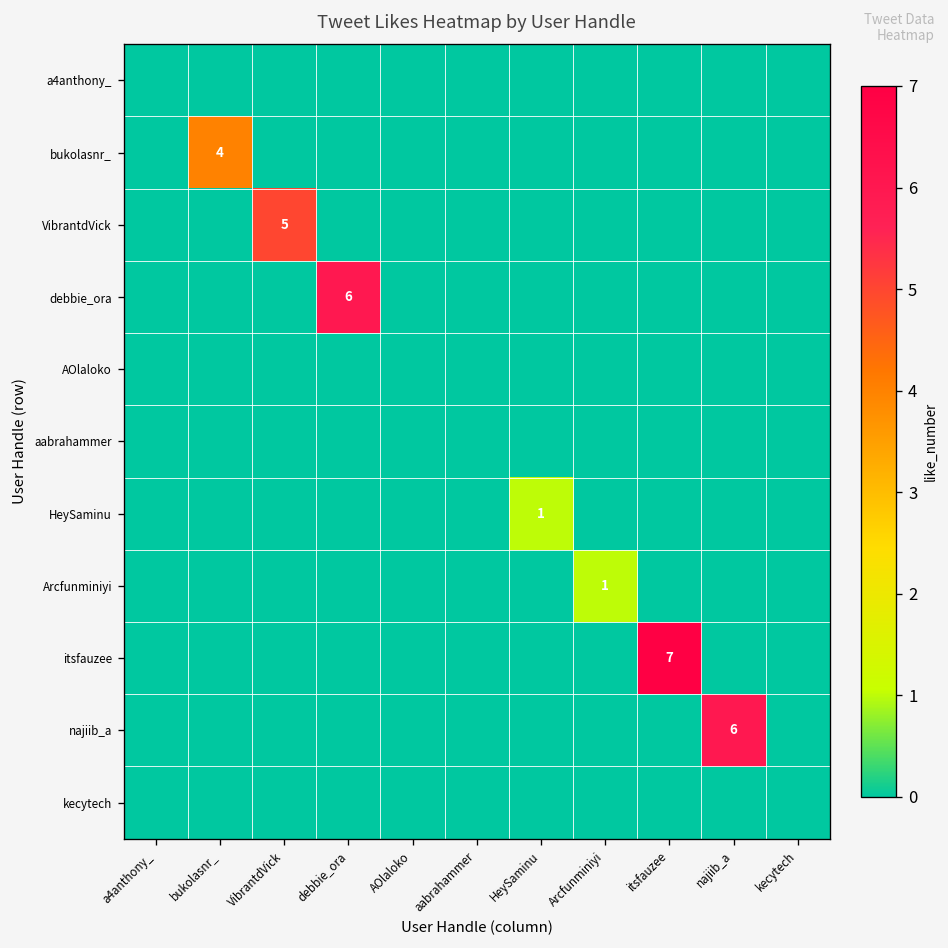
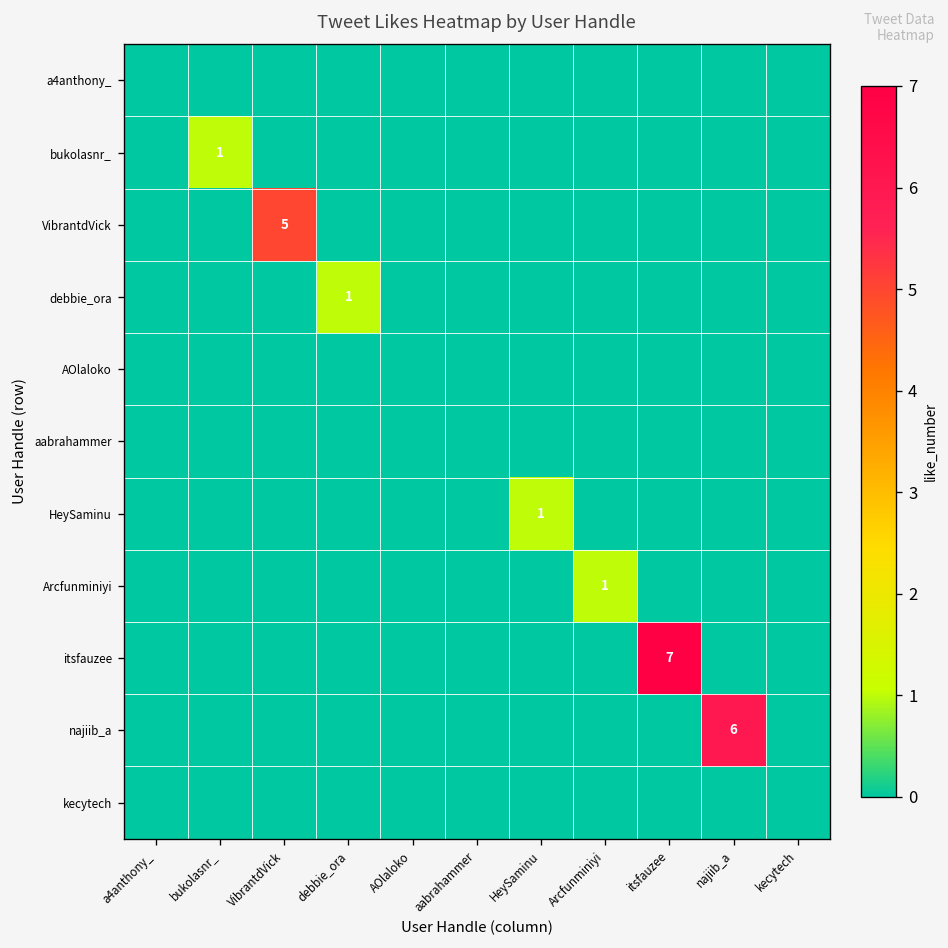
bukolasnr_, bukolasnr_: 4 -> 1
debbie_ora, debbie_ora: 6 -> 1
